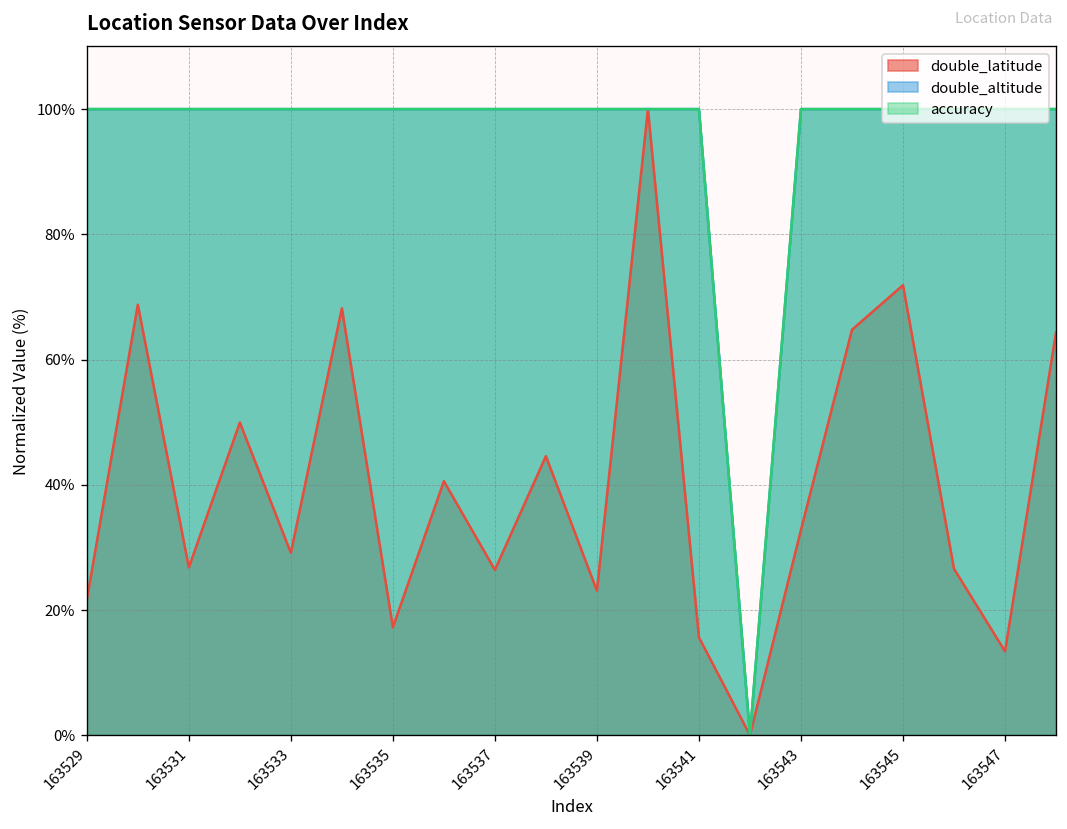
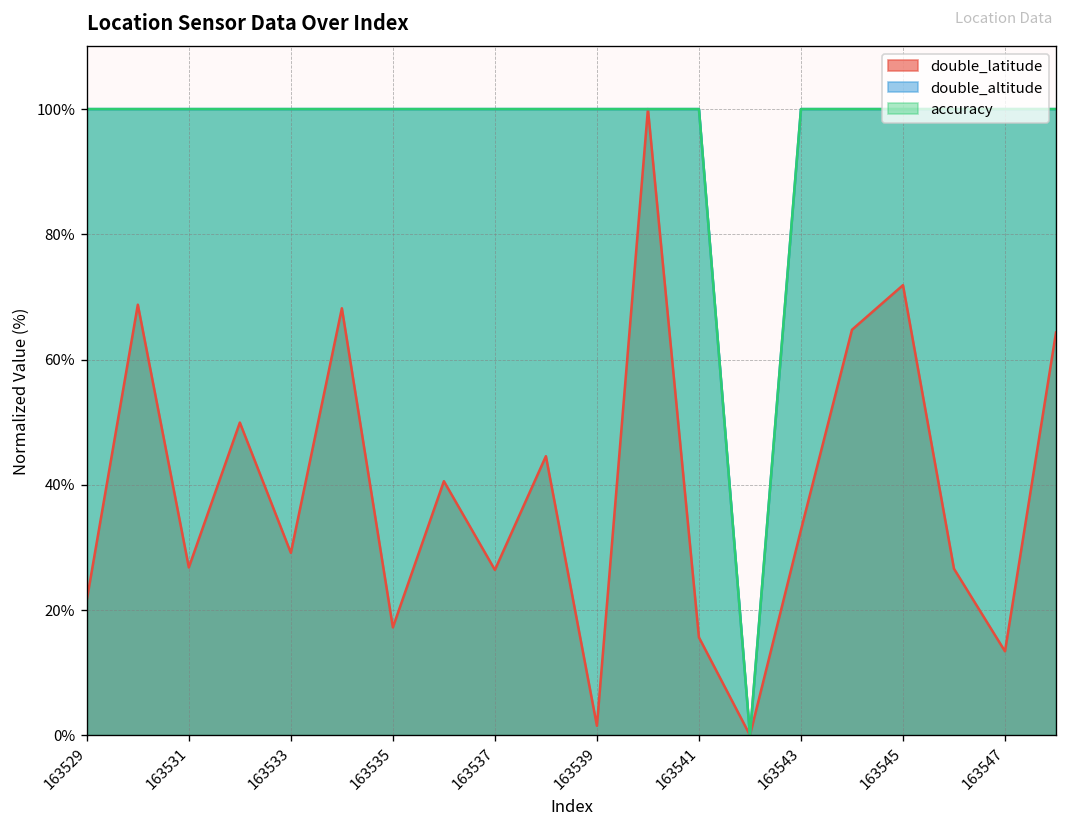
double_latitude, 163539: 23% -> 2%
